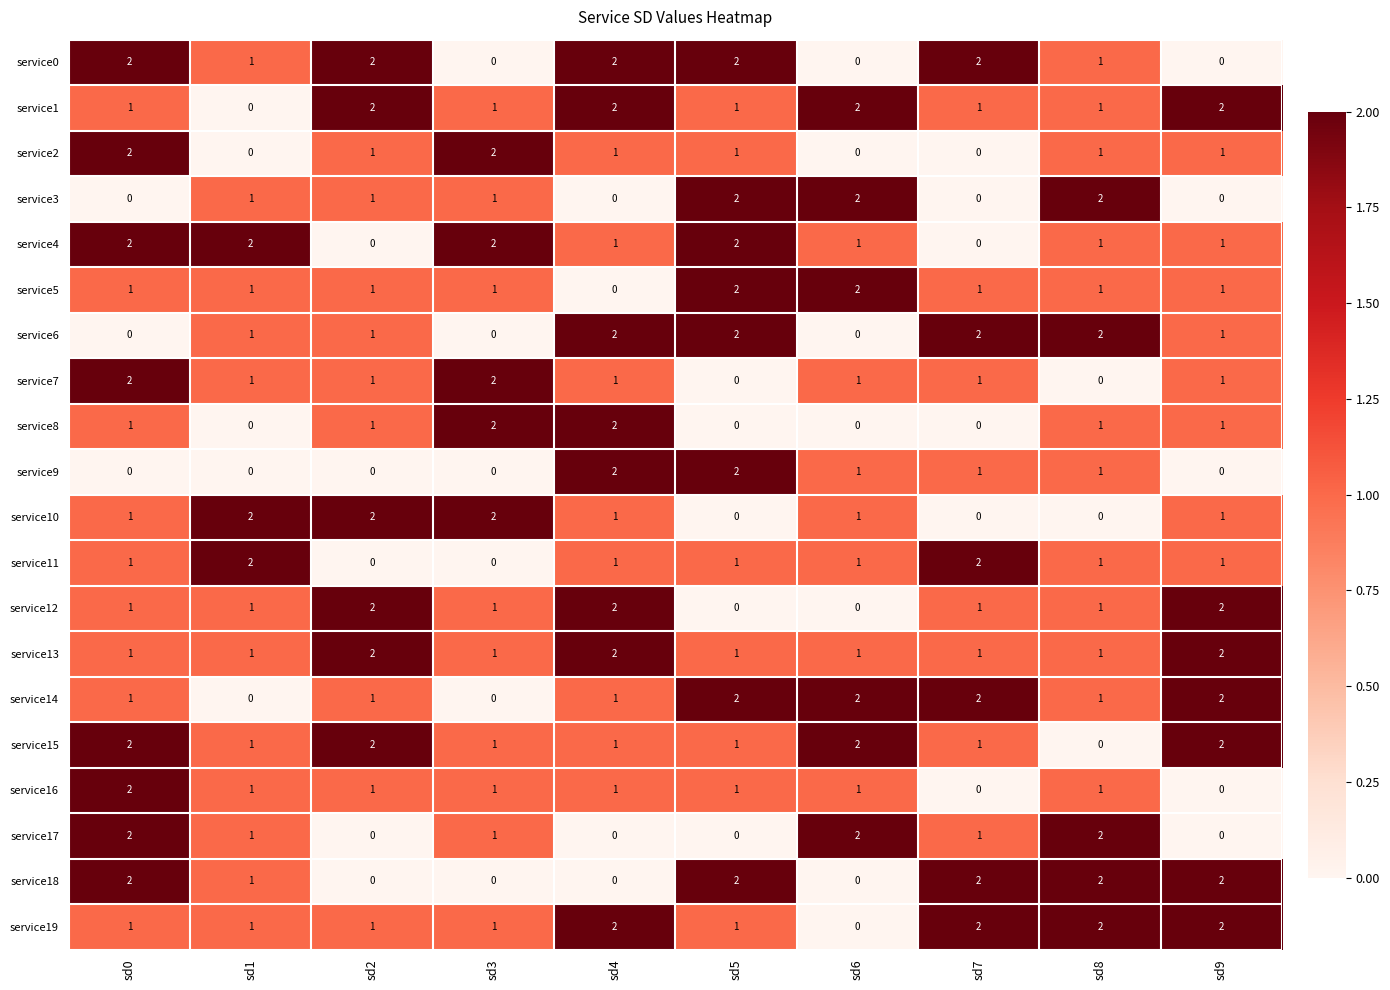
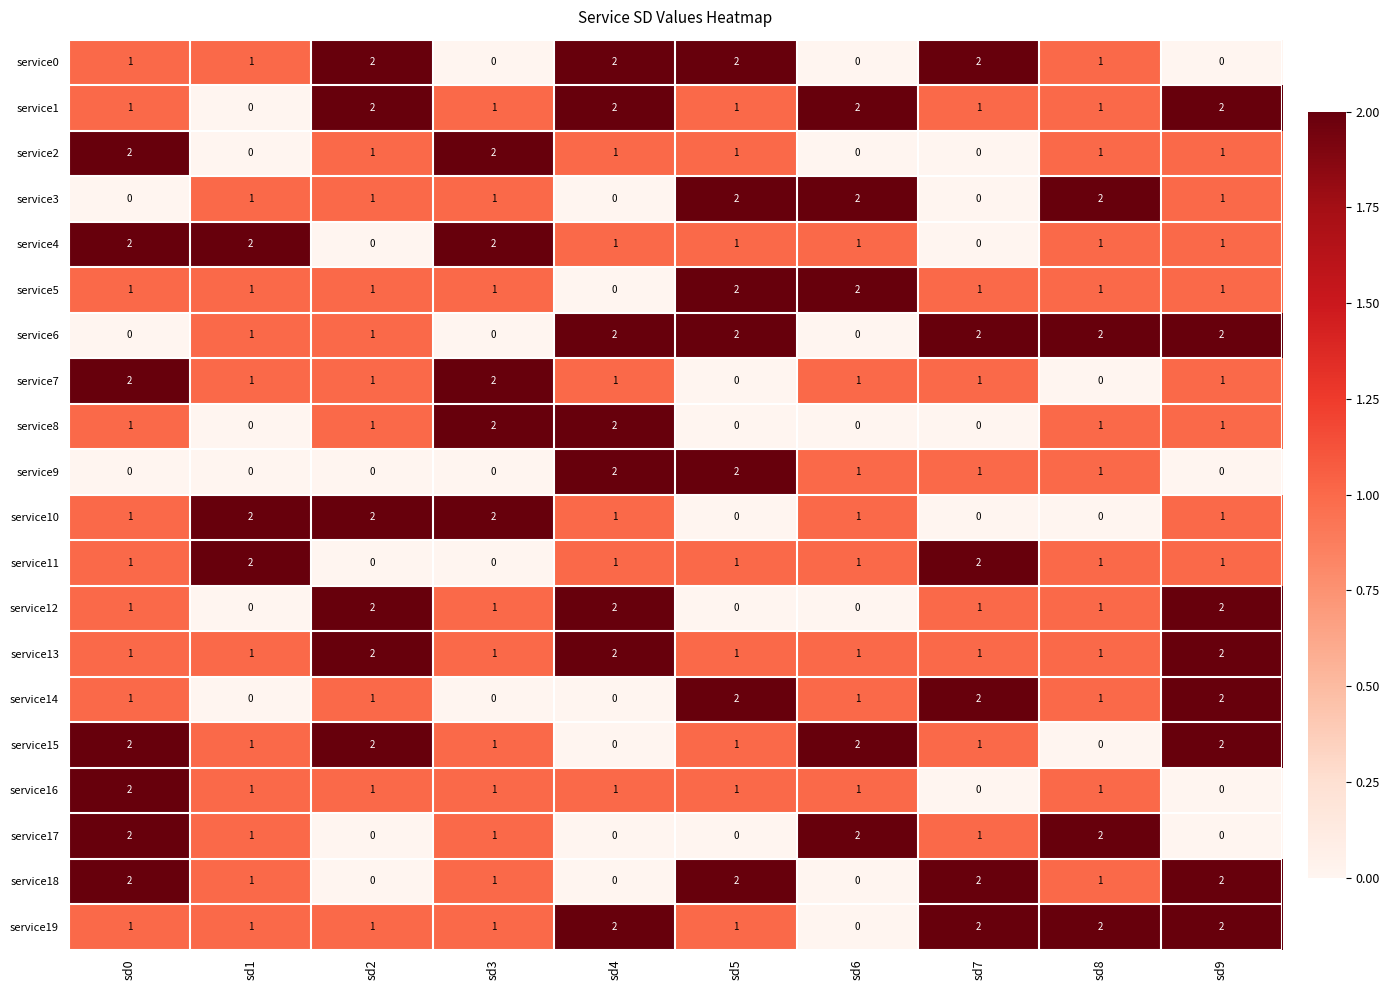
service0, sd0: 2 -> 1
service3, sd9: 0 -> 1
service4, sd5: 2 -> 1
service6, sd9: 1 -> 2
service12, sd1: 1 -> 0
service14, sd4: 1 -> 0
service14, sd6: 2 -> 1
service15, sd4: 1 -> 0
service18, sd3: 0 -> 1
service18, sd8: 2 -> 1
